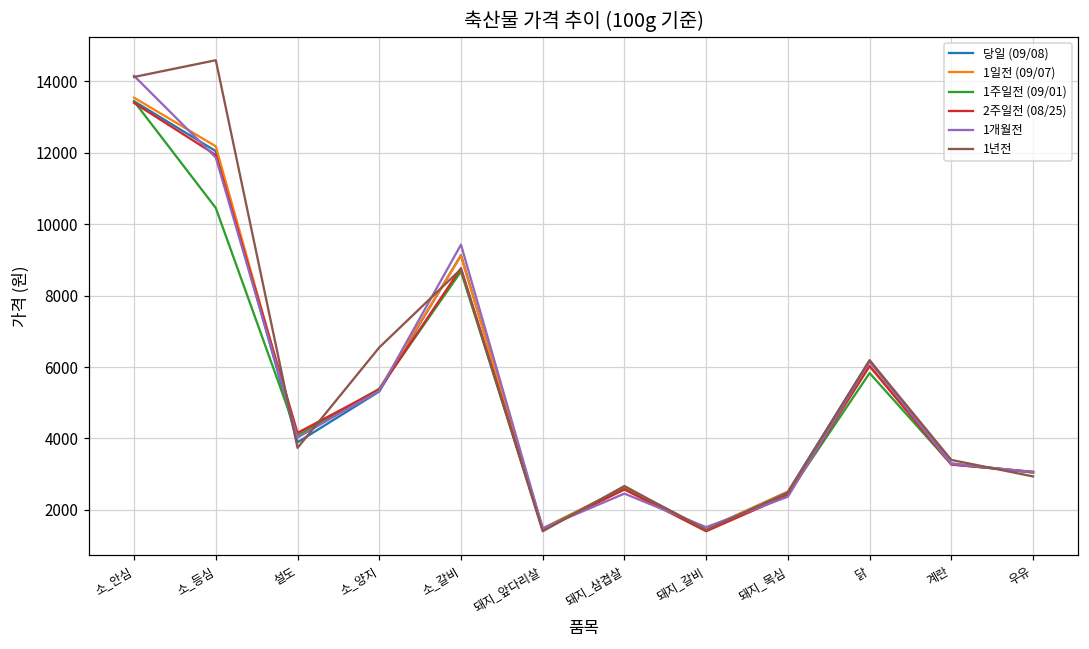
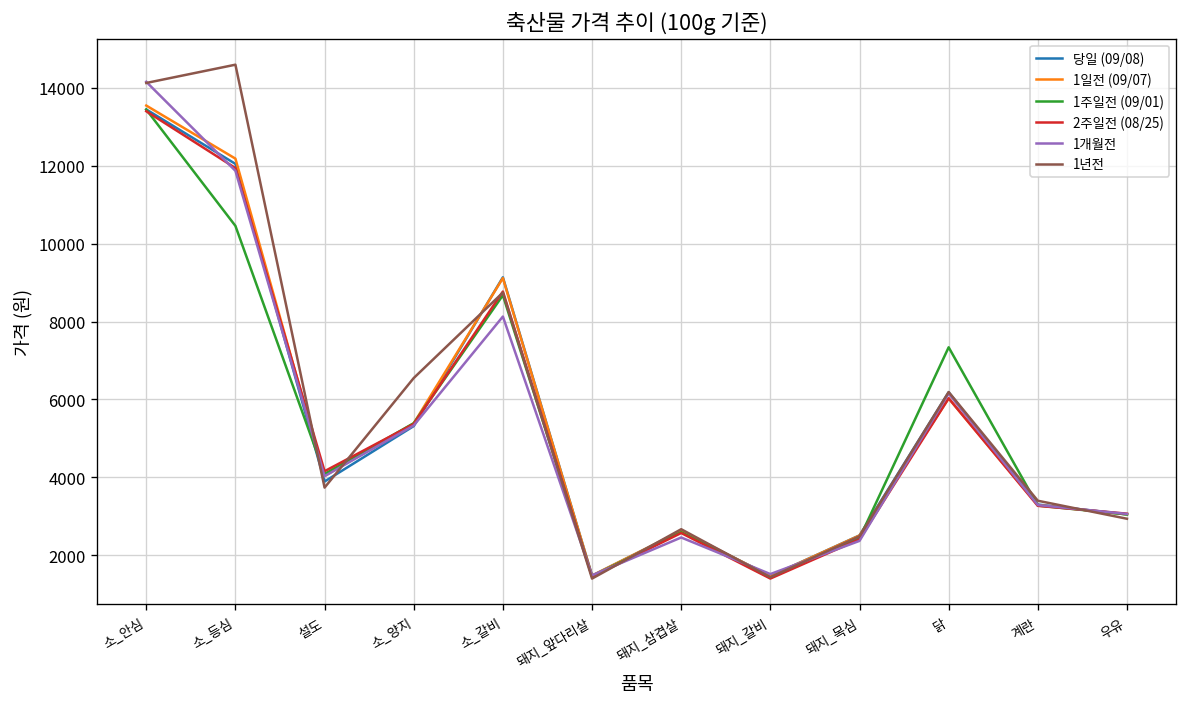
1개월전, 소_갈비: 9400 -> 8100
1주일전 (09/01), 닭: 5800 -> 7300
